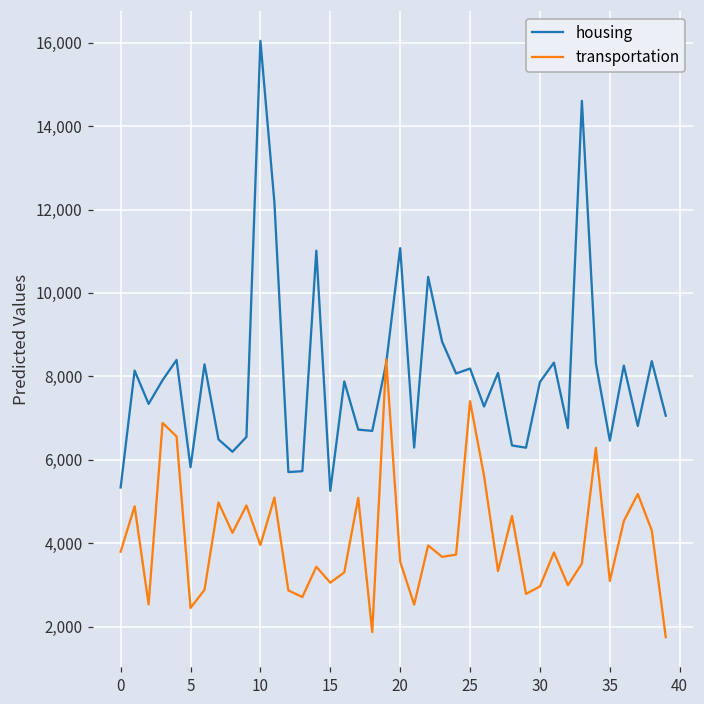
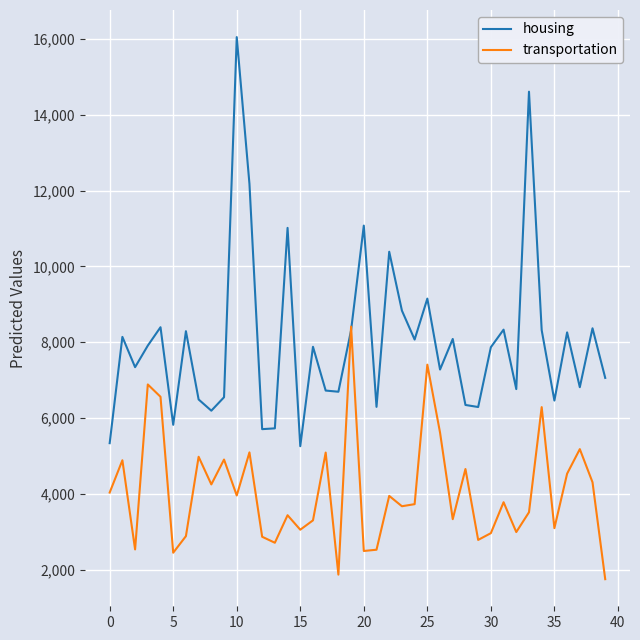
transportation, 0: 3,800 -> 4,000
transportation, 20: 3,600 -> 2,500
housing, 25: 8,200 -> 9,100
